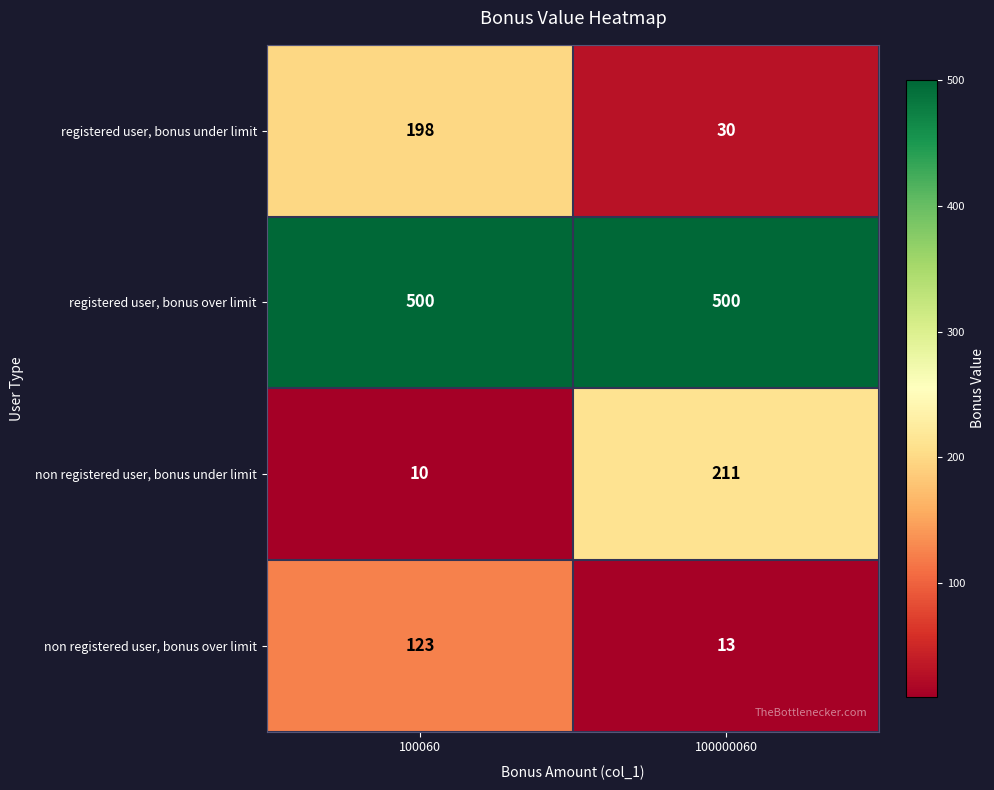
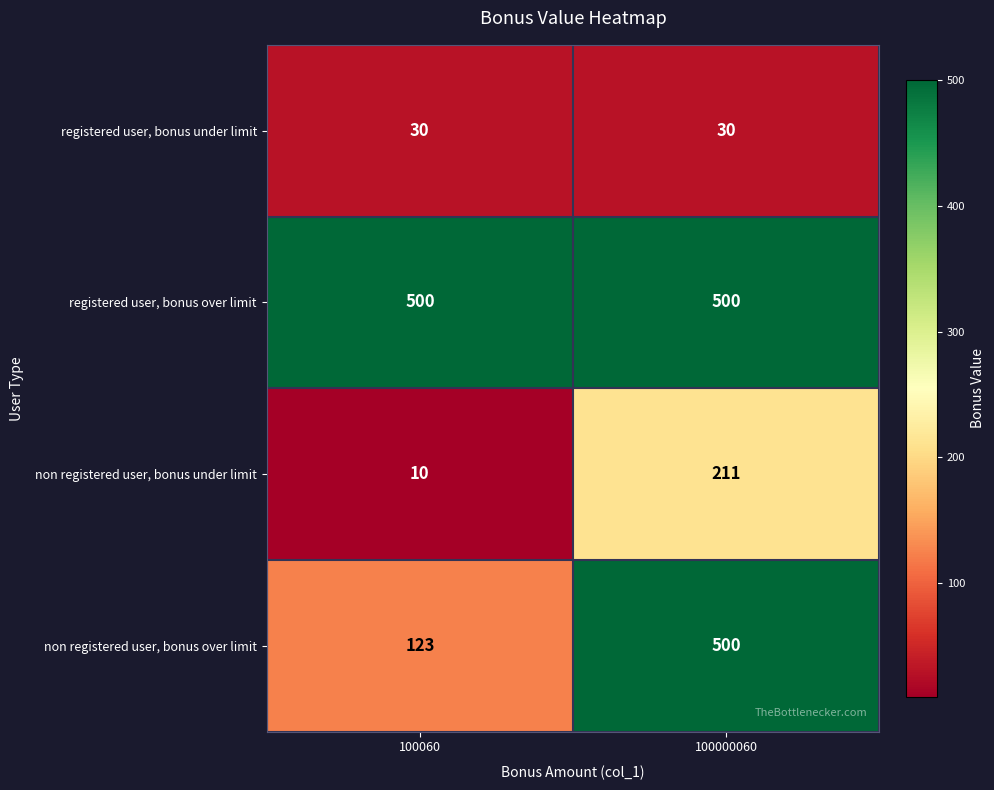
registered user, bonus under limit, 100060: 198 -> 30
non registered user, bonus over limit, 100000060: 13 -> 500
